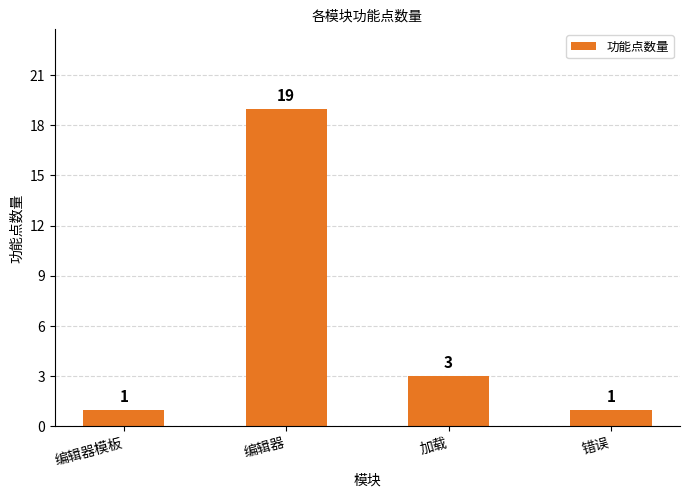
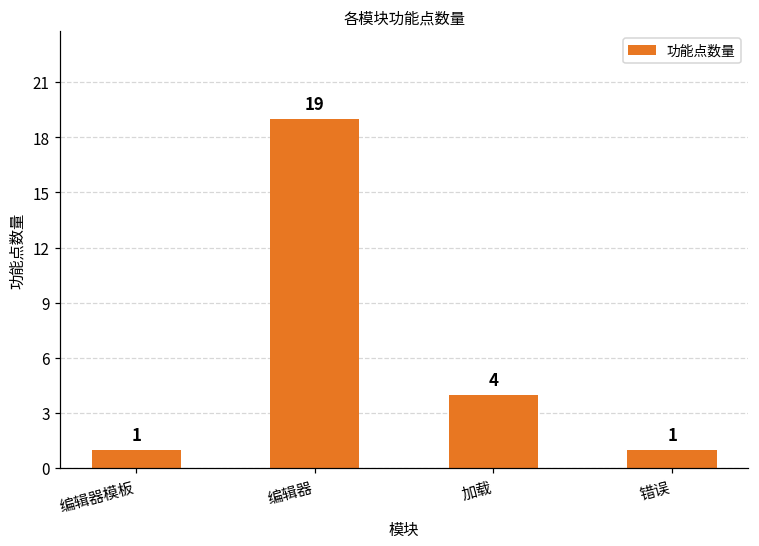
加载: 3 -> 4
